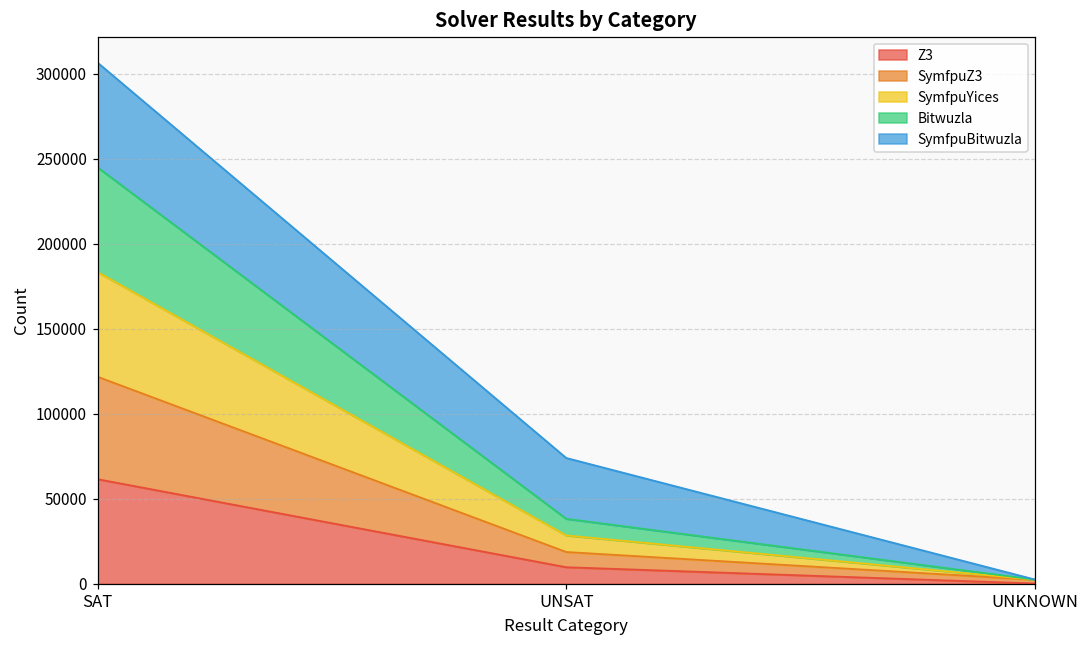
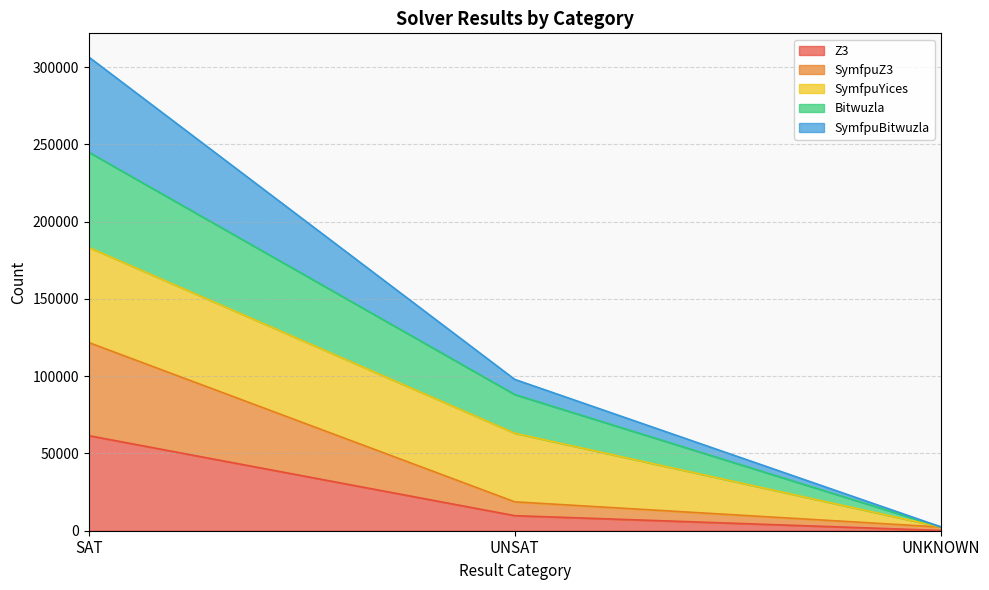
SymfpuYices, UNSAT: 10000 -> 44000
Bitwuzla, UNSAT: 10000 -> 25000
SymfpuBitwuzla, UNSAT: 36000 -> 10000
